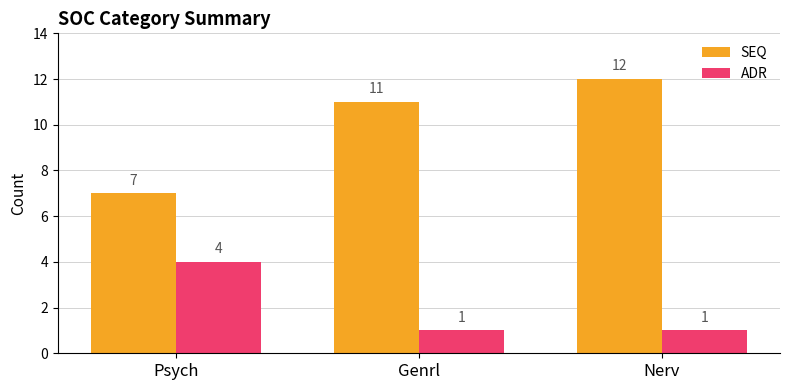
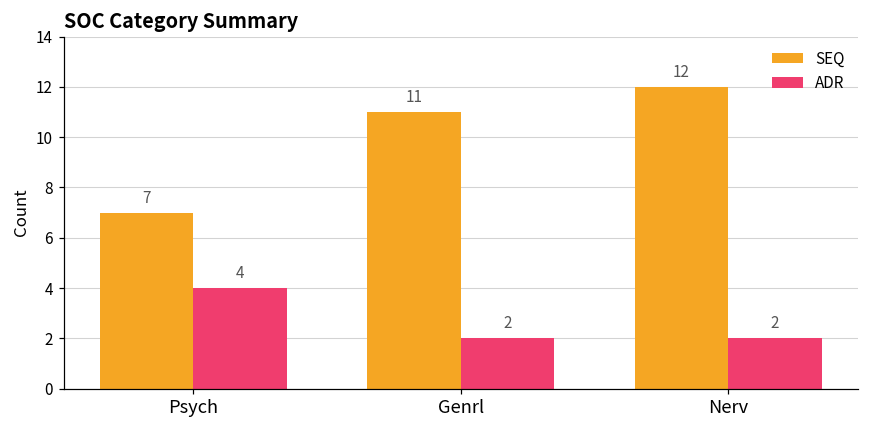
ADR, Genrl: 1 -> 2
ADR, Nerv: 1 -> 2
